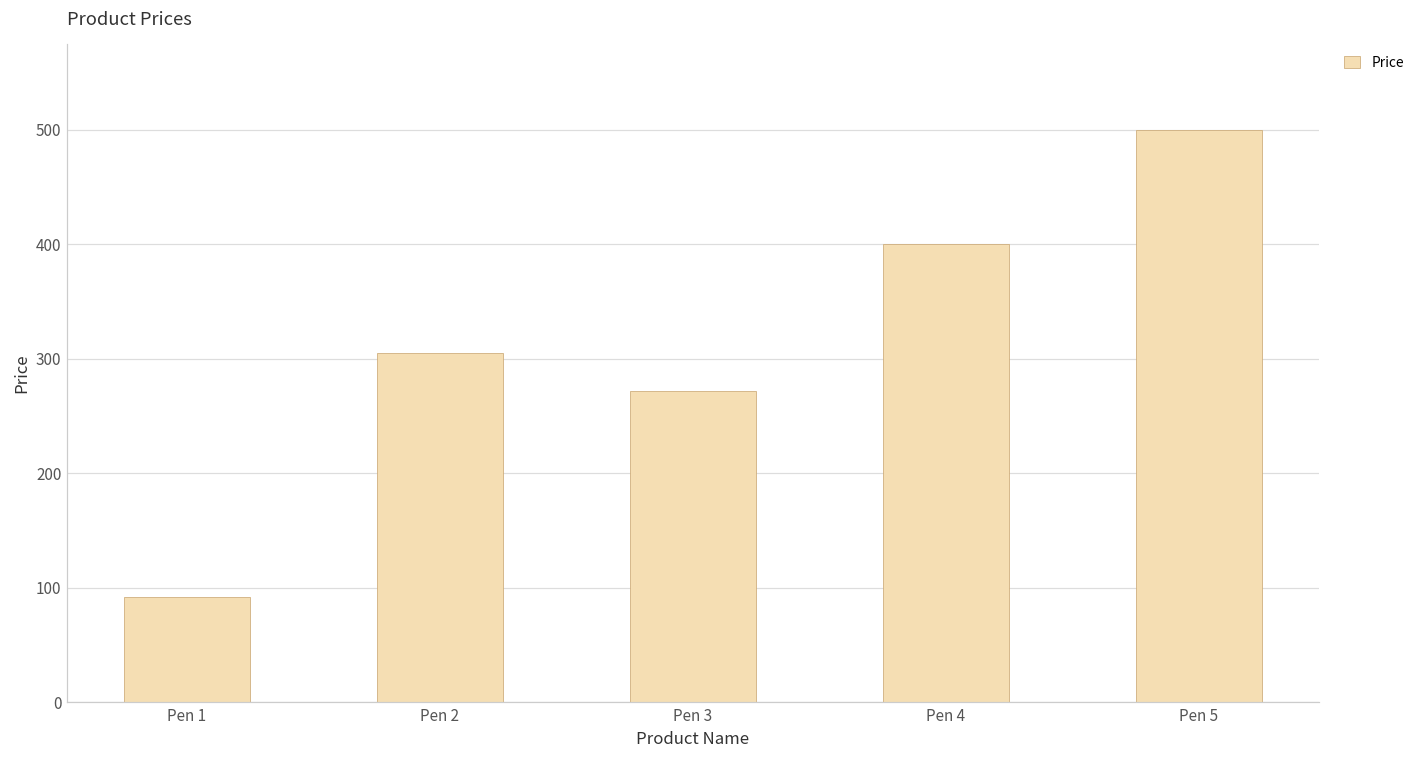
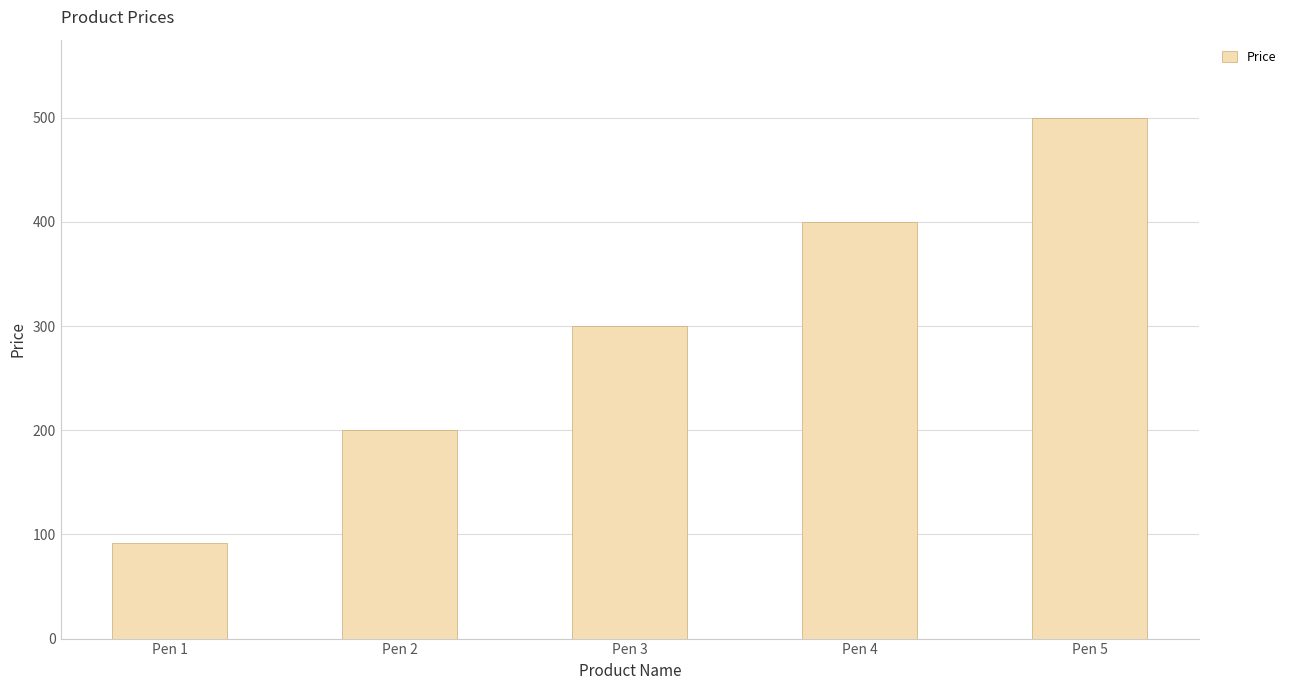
Pen 2: 305 -> 200
Pen 3: 272 -> 300
